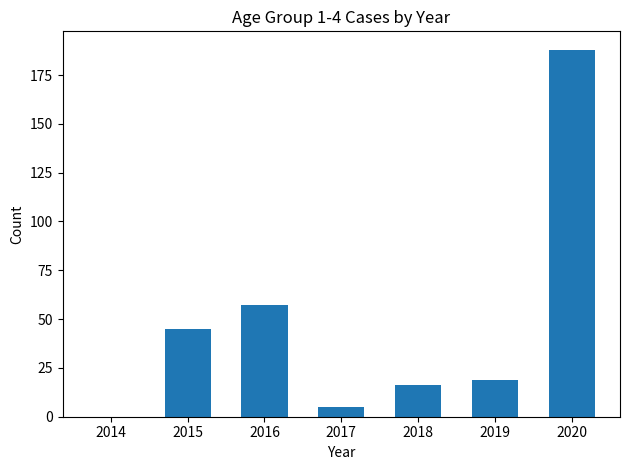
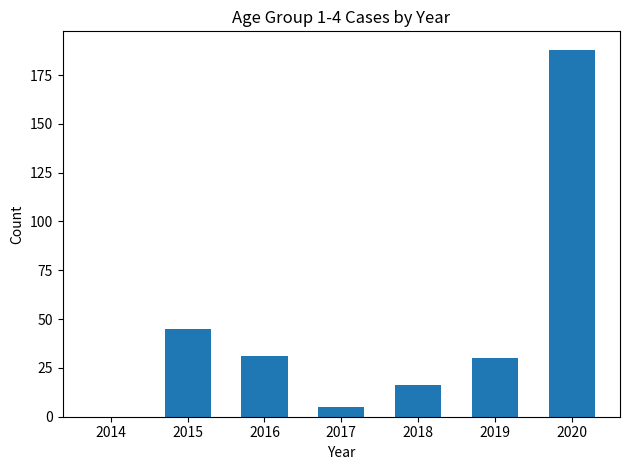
2016: 57 -> 31
2019: 19 -> 30
